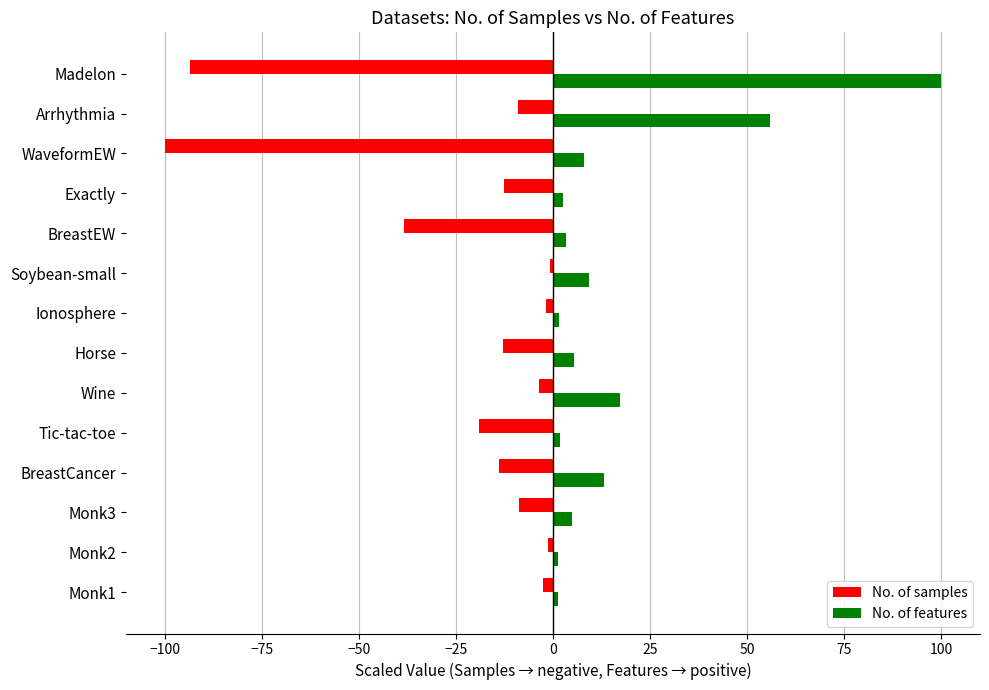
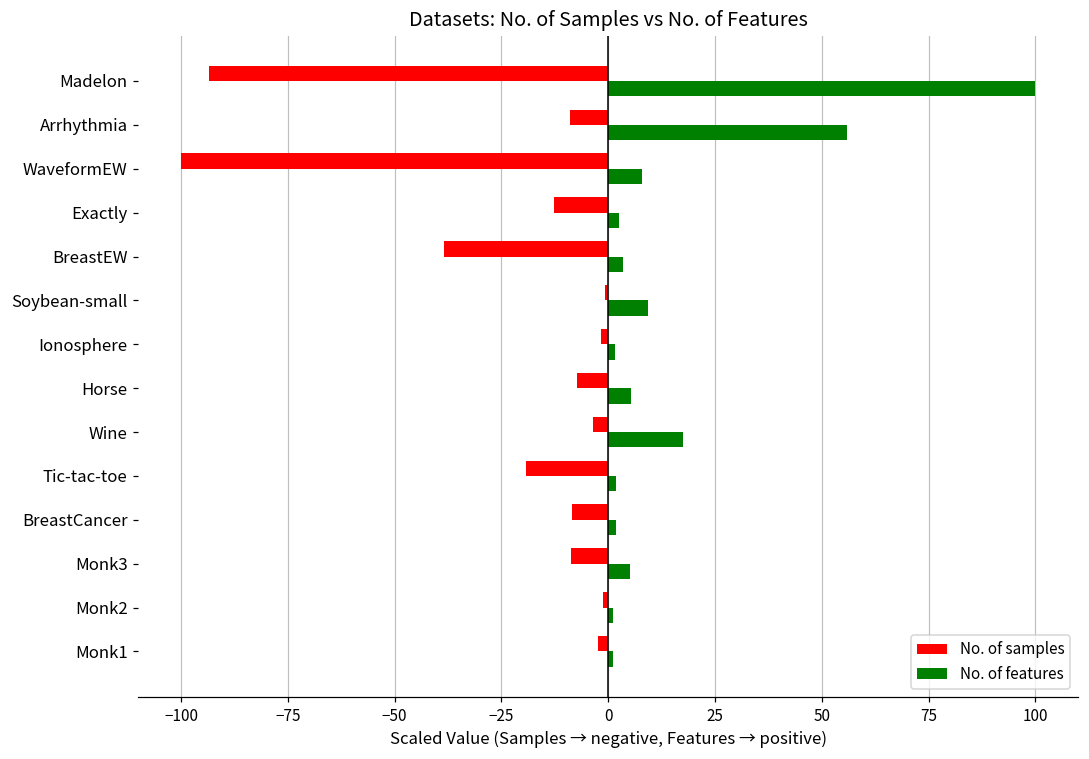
No. of samples, Horse: -13 -> -7
No. of samples, BreastCancer: -14 -> -9
No. of features, BreastCancer: 13 -> 2
